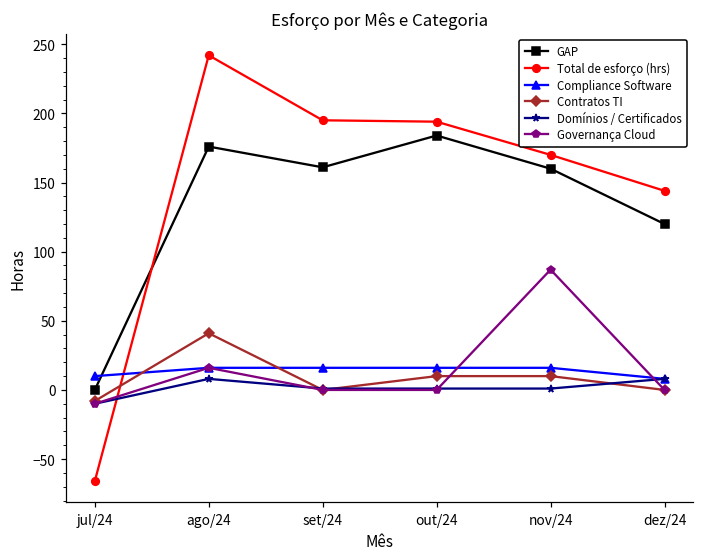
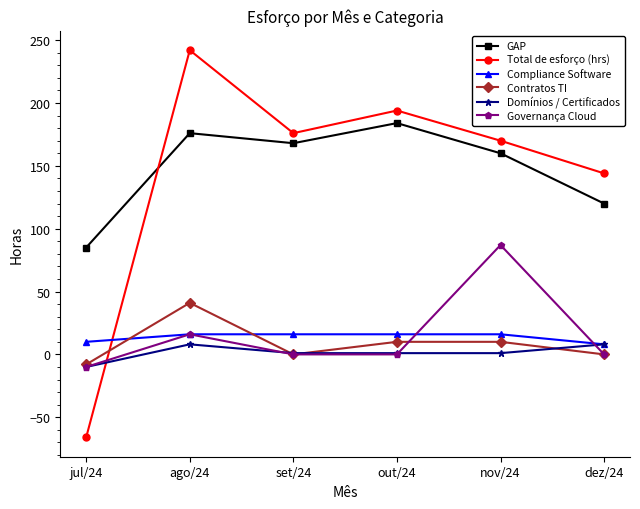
GAP, jul/24: 0 -> 85
GAP, set/24: 161 -> 168
Total de esforço (hrs), set/24: 195 -> 176
